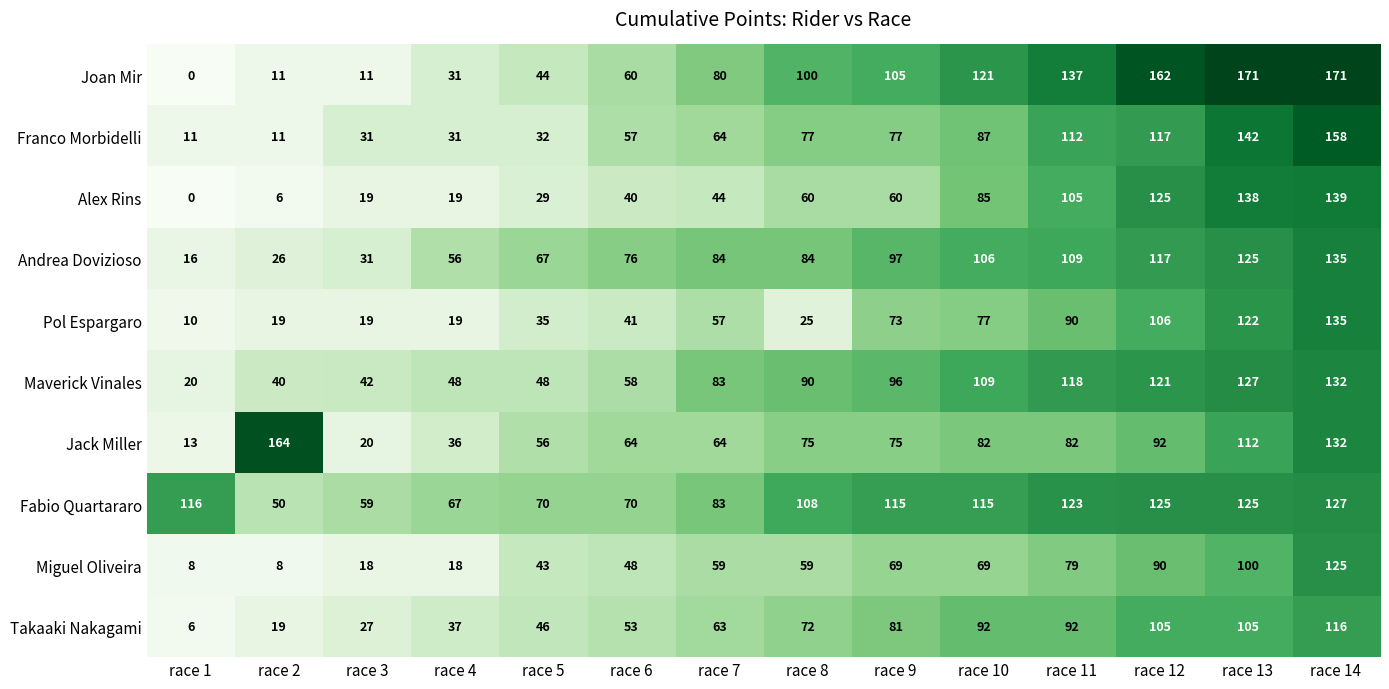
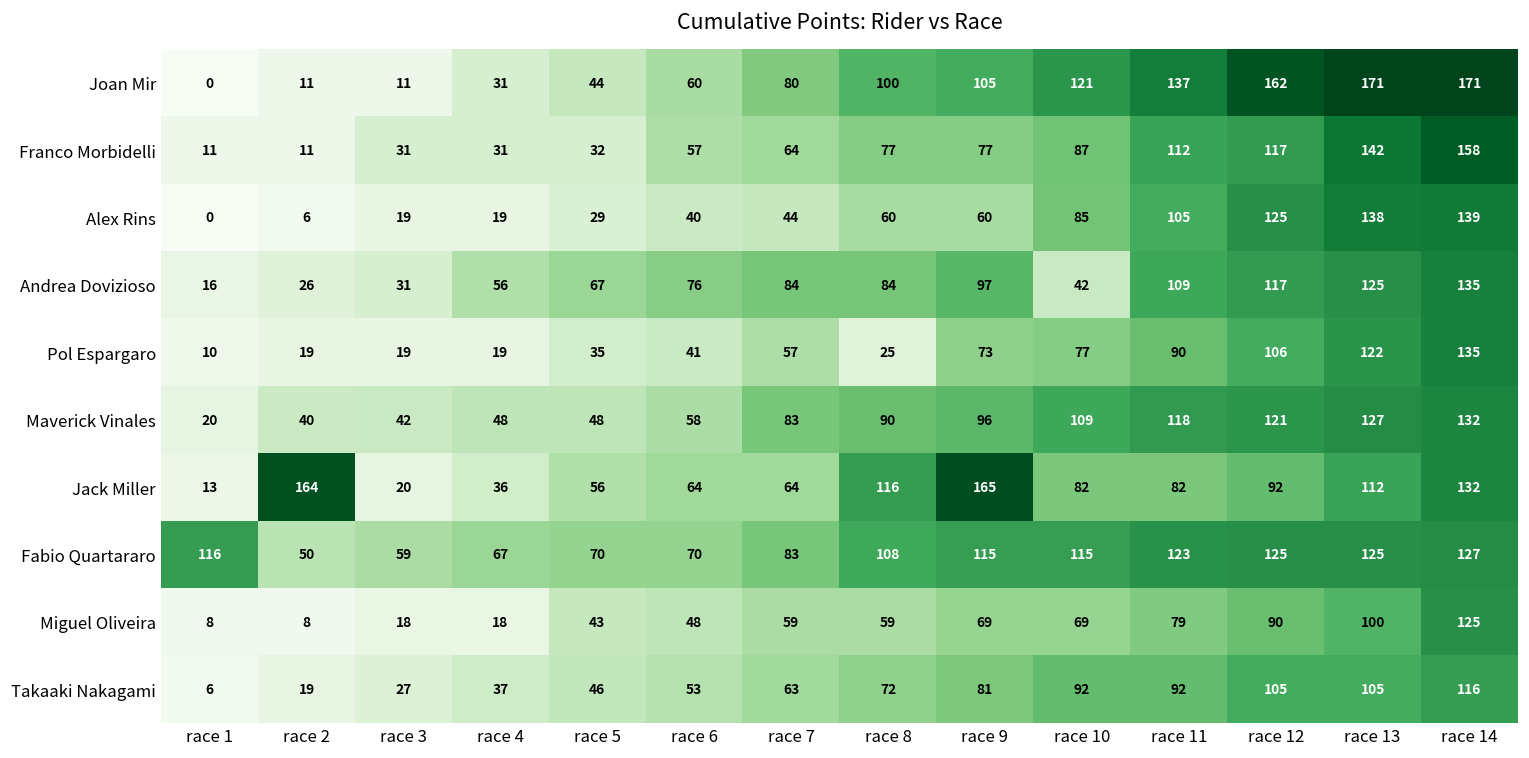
Andrea Dovizioso, race 10: 106 -> 42
Jack Miller, race 8: 75 -> 116
Jack Miller, race 9: 75 -> 165
